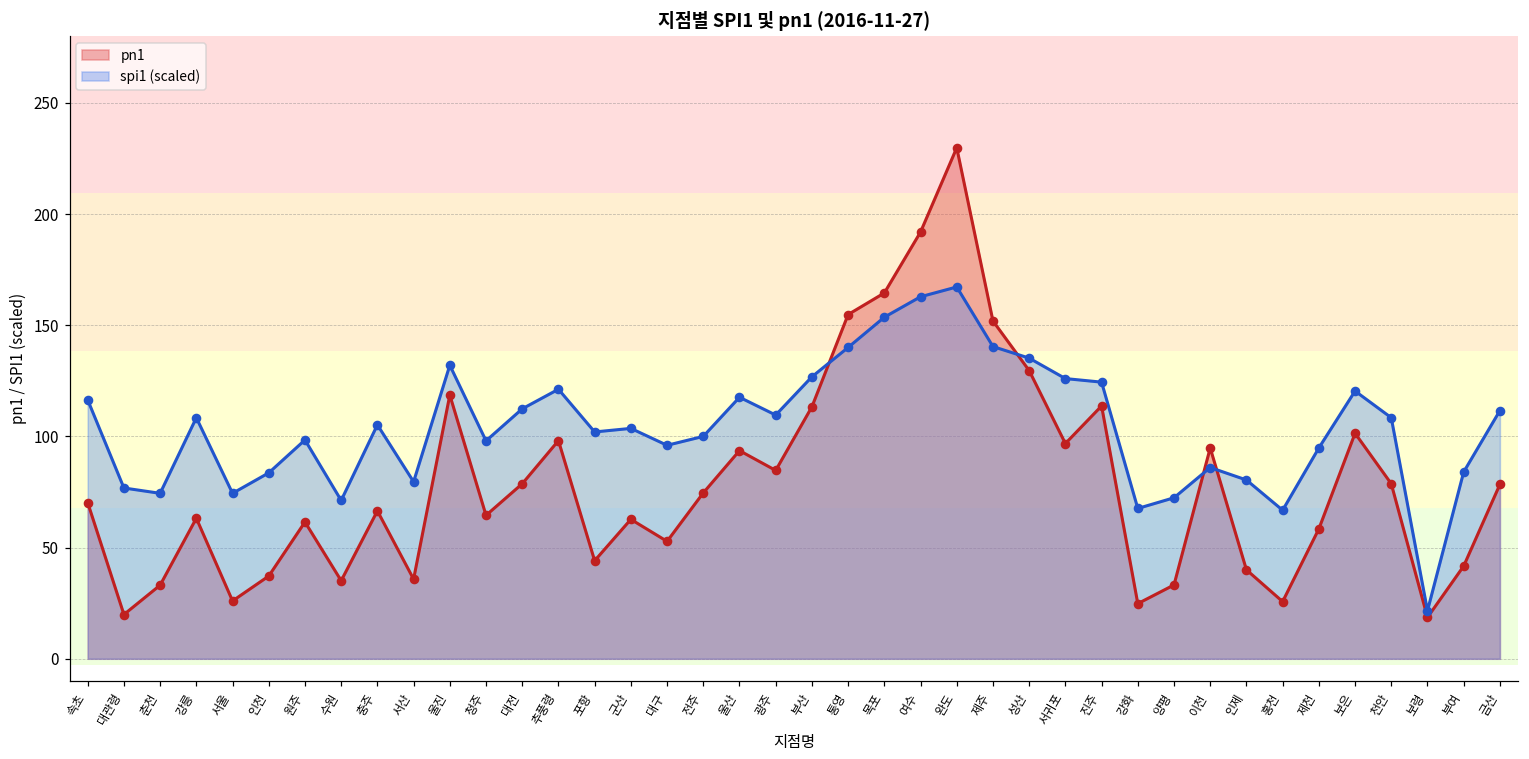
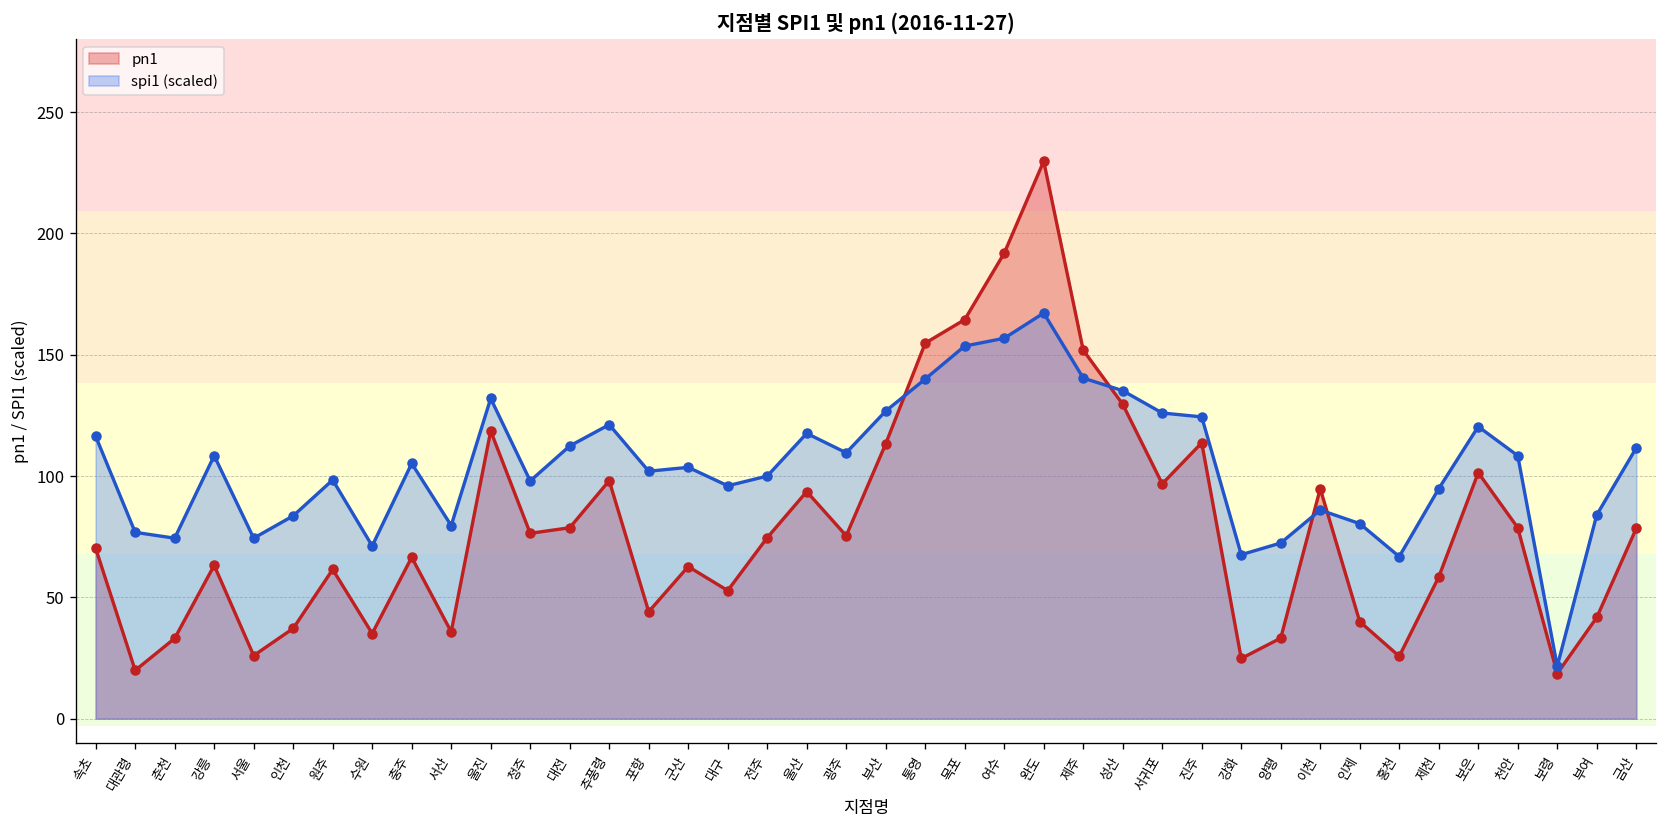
pn1, 청주: 65 -> 76
pn1, 광주: 85 -> 75
spi1 (scaled), 여수: 163 -> 157
